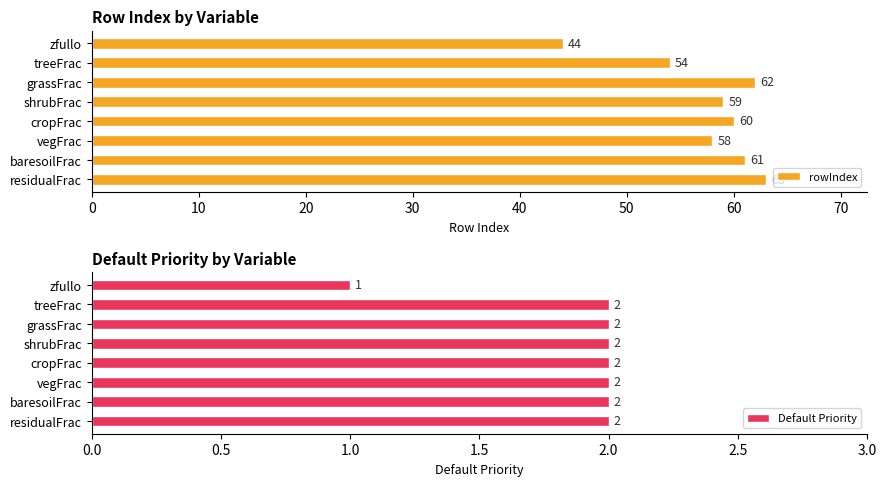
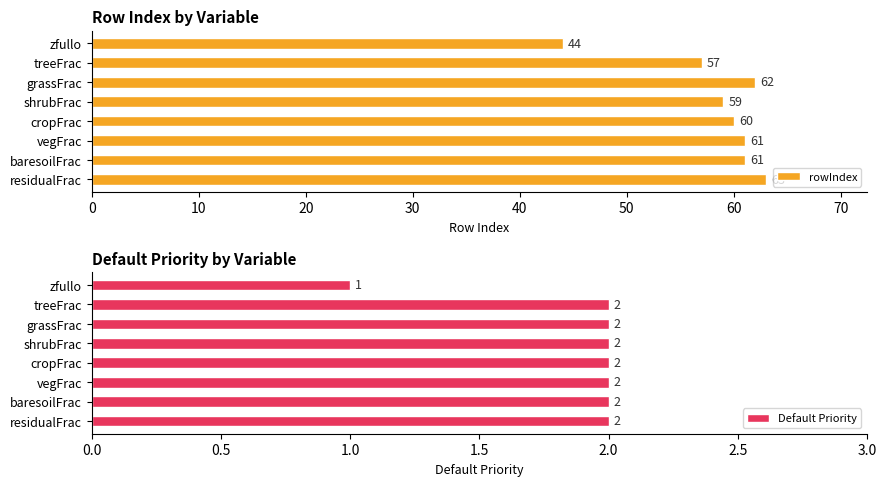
Row Index by Variable, treeFrac: 54 -> 57
Row Index by Variable, vegFrac: 58 -> 61
